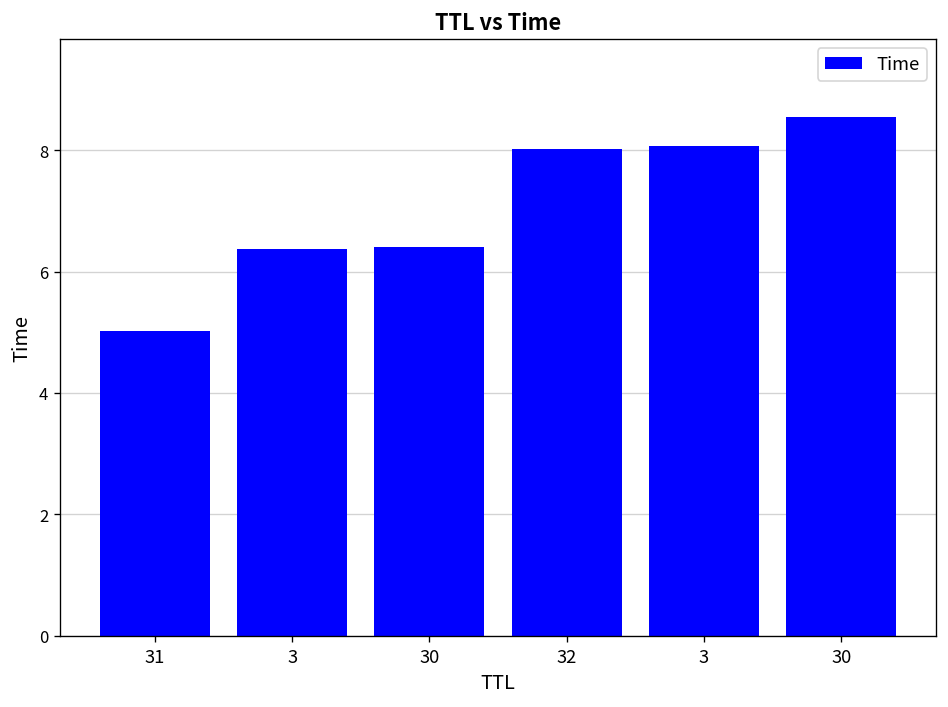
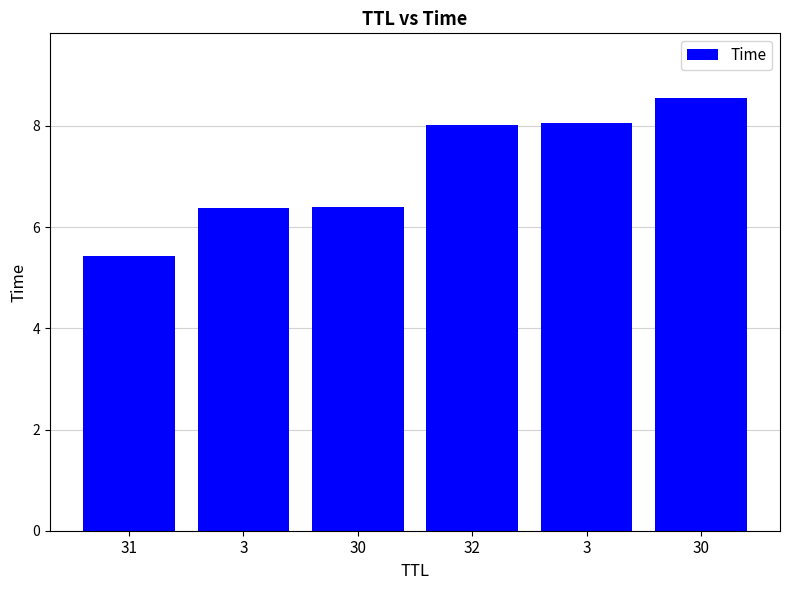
31: 5.0 -> 5.4
